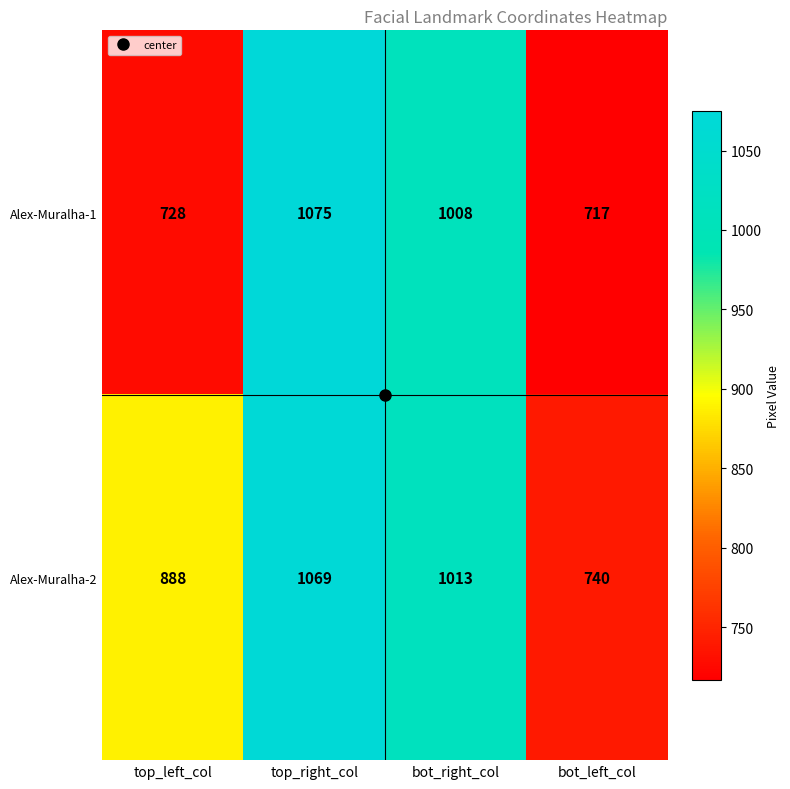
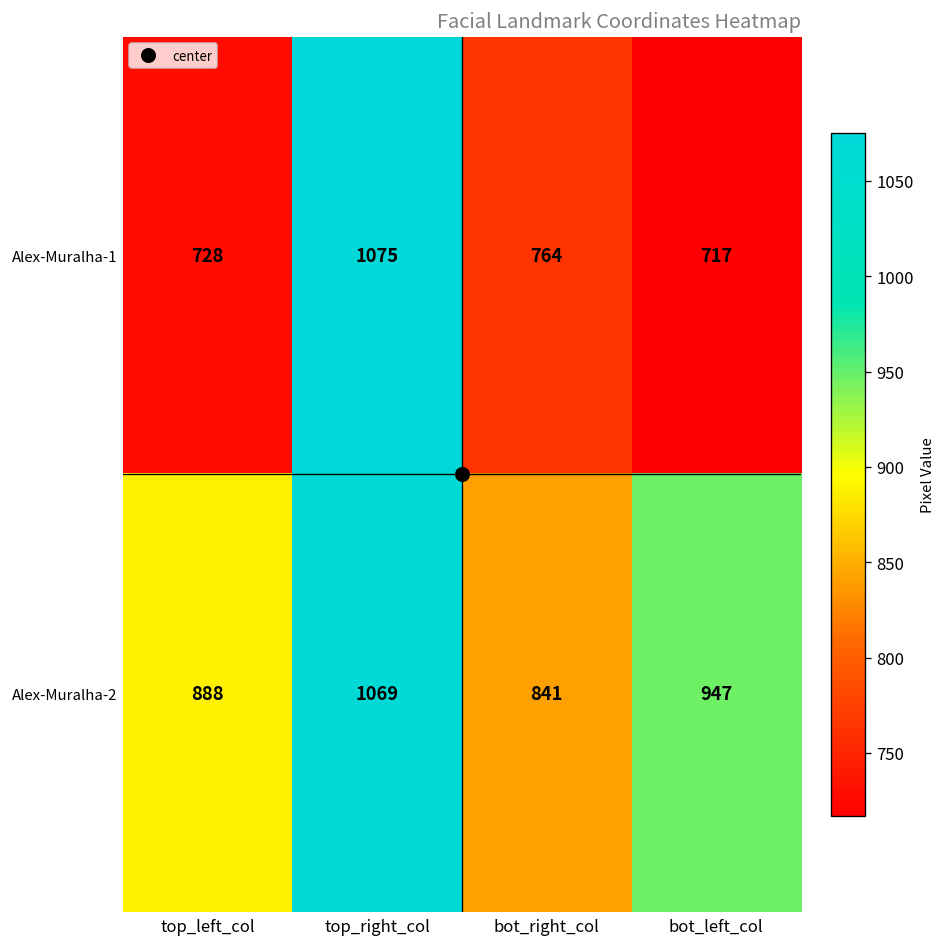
Alex-Muralha-1, bot_right_col: 1008 -> 764
Alex-Muralha-2, bot_right_col: 1013 -> 841
Alex-Muralha-2, bot_left_col: 740 -> 947
